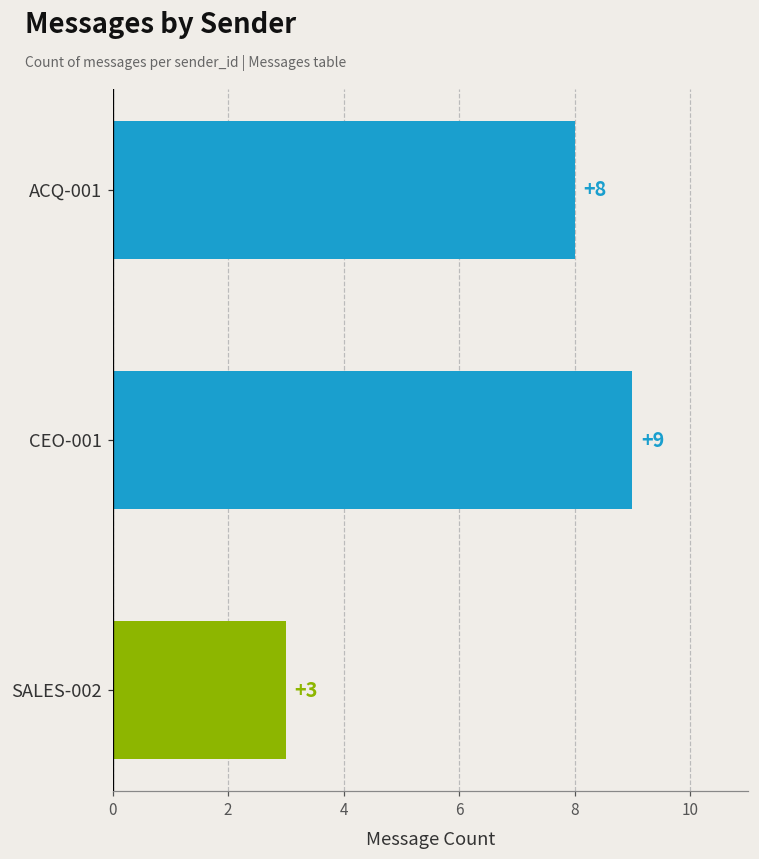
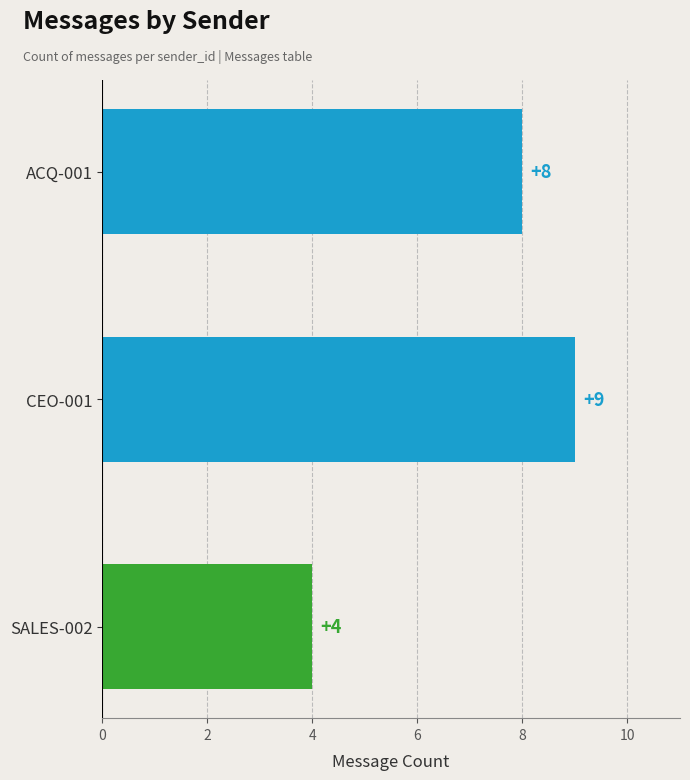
SALES-002: +3 -> +4
